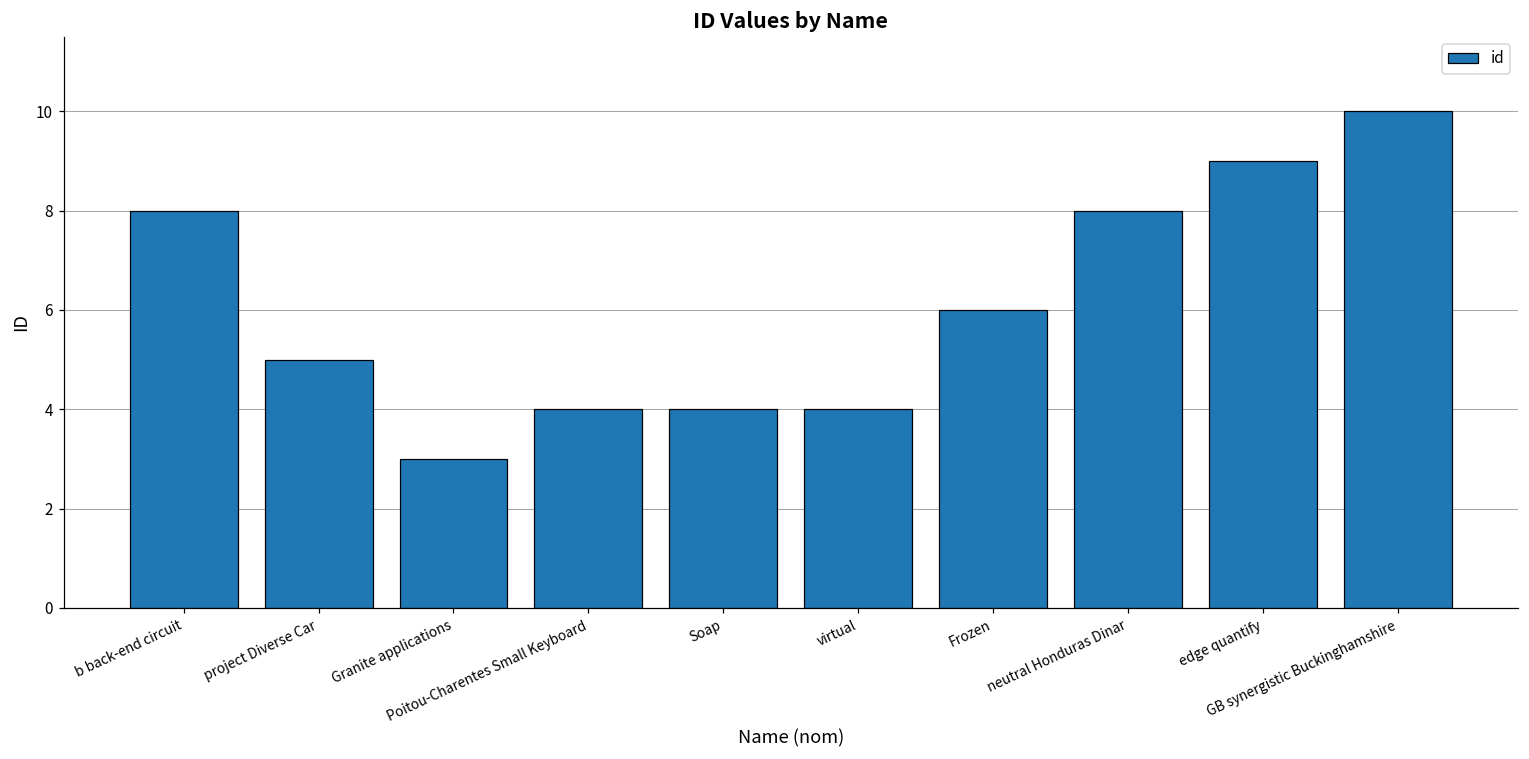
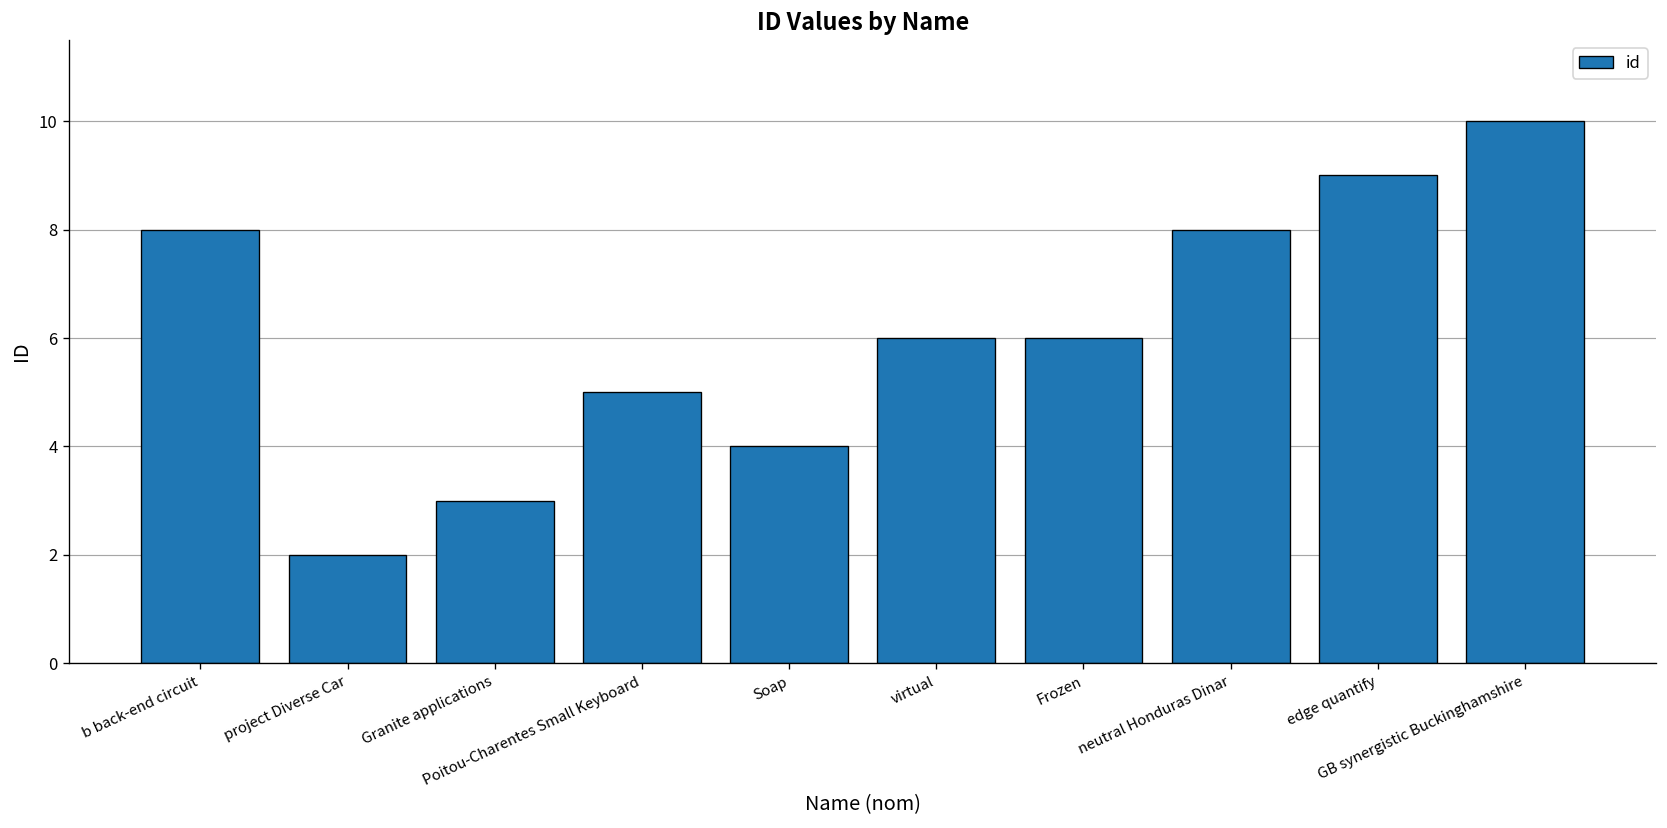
project Diverse Car: 5 -> 2
Poitou-Charentes Small Keyboard: 4 -> 5
virtual: 4 -> 6
